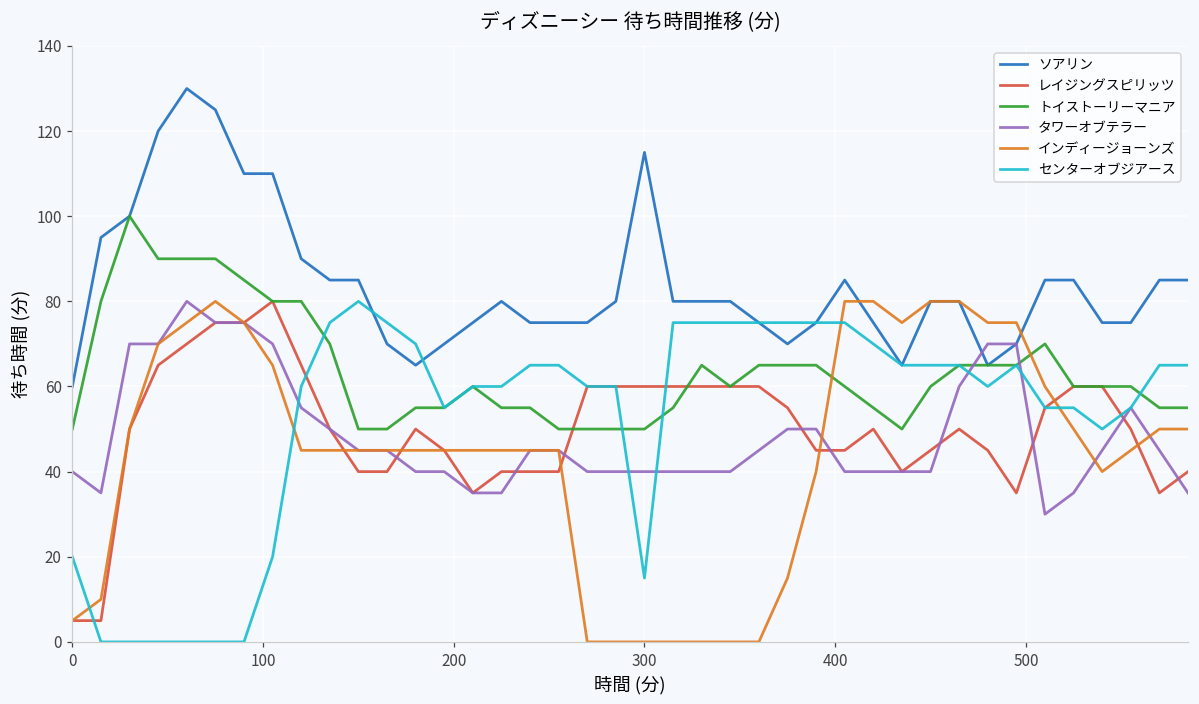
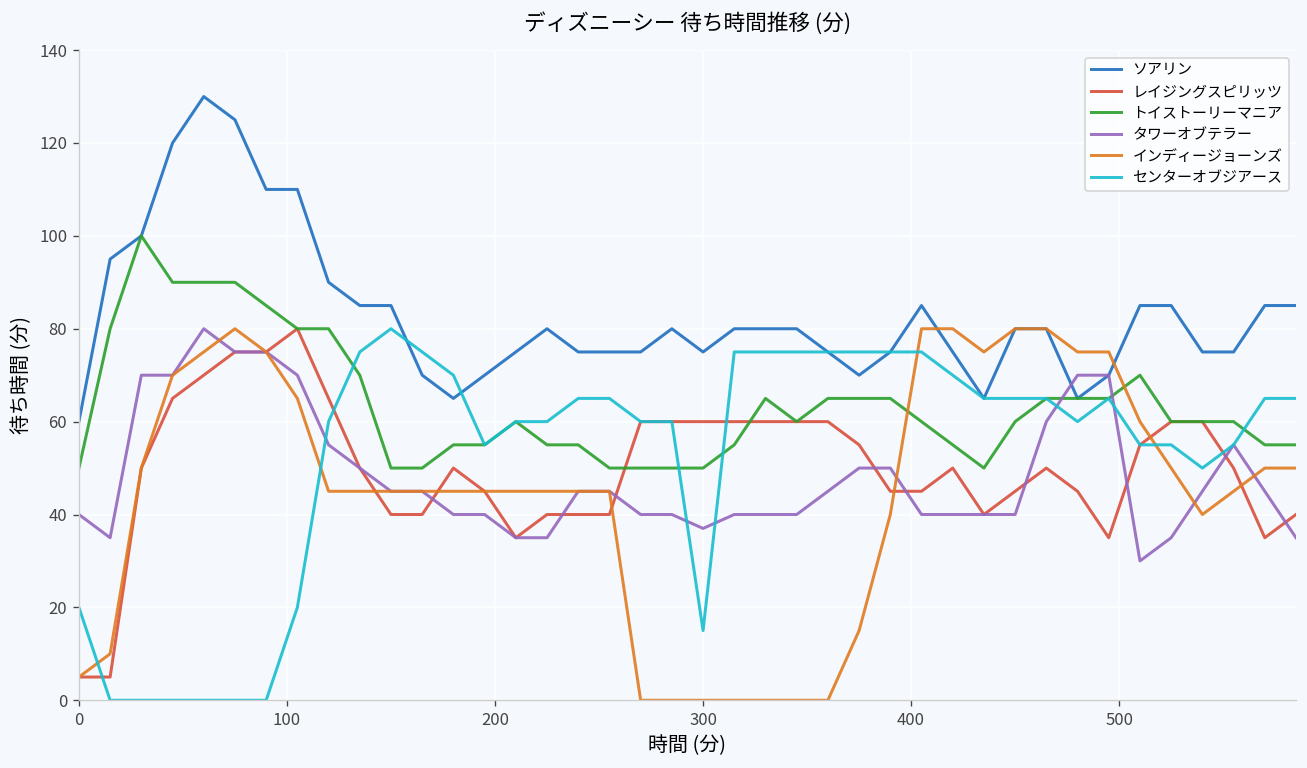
ソアリン, 300: 115 -> 75
タワーオブテラー, 300: 40 -> 37
